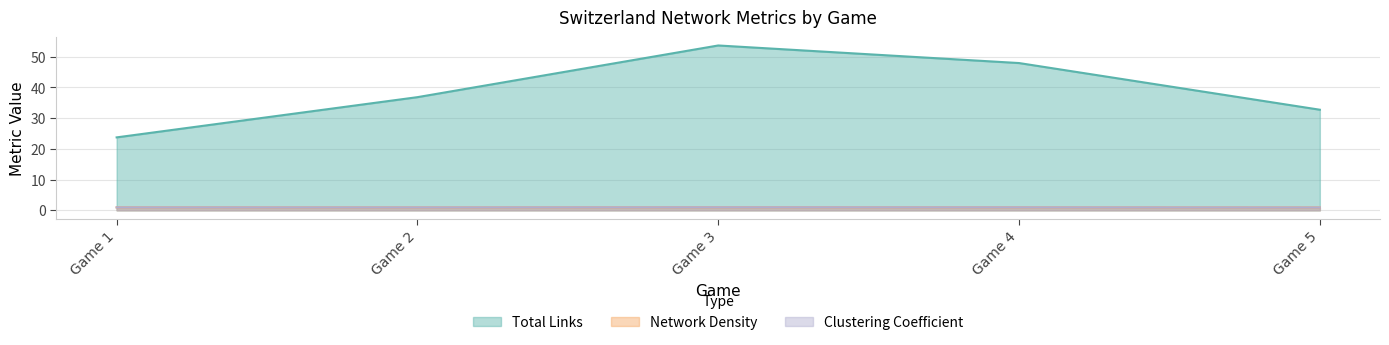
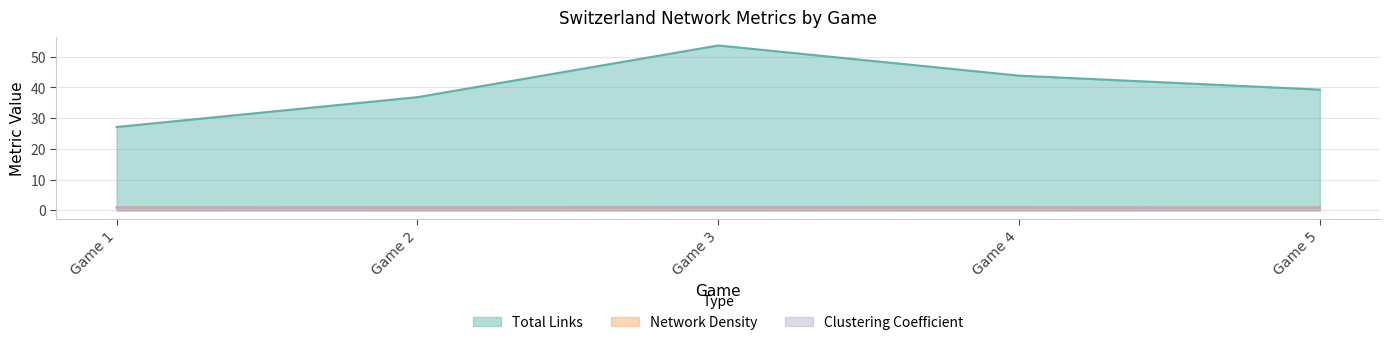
Total Links, Game 1: 24 -> 27
Total Links, Game 4: 48 -> 44
Total Links, Game 5: 33 -> 39
